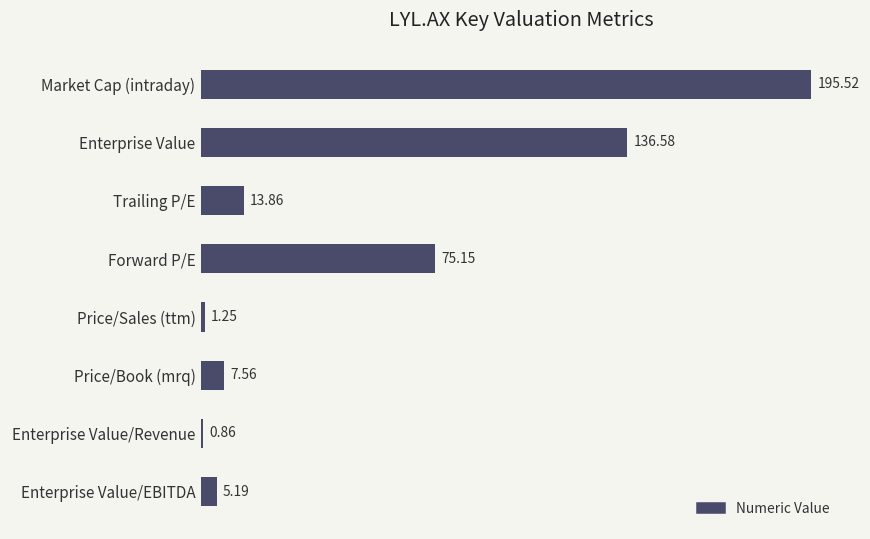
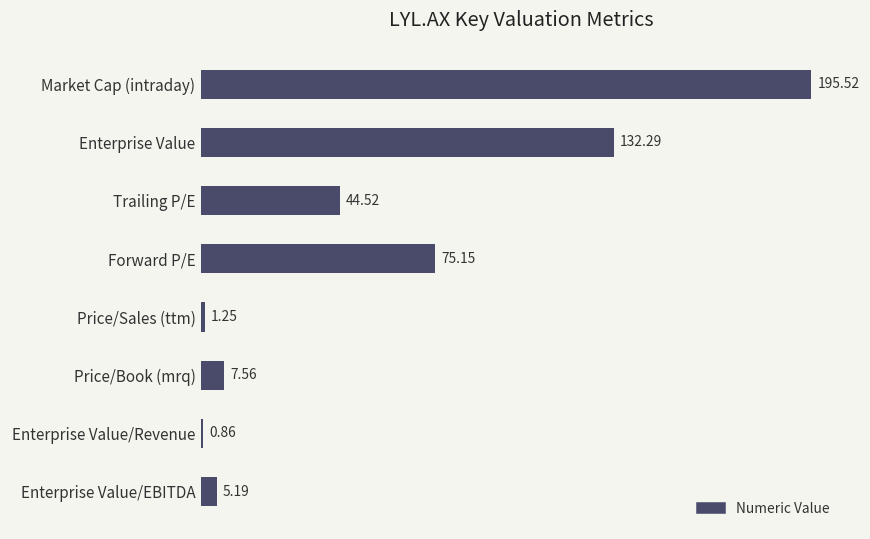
Enterprise Value: 136.58 -> 132.29
Trailing P/E: 13.86 -> 44.52
